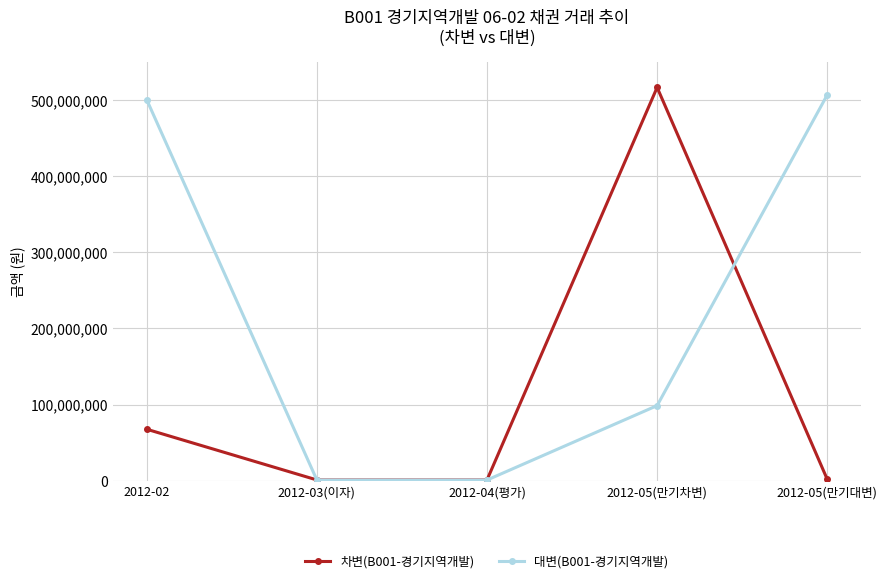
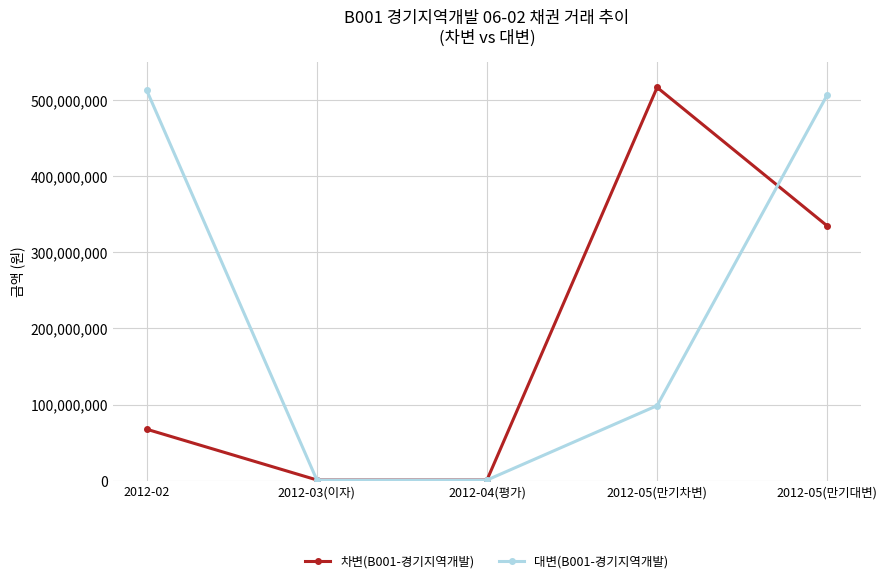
대변(B001-경기지역개발), 2012-02: 500,000,000 -> 510,000,000
차변(B001-경기지역개발), 2012-05(만기대변): 0 -> 330,000,000
